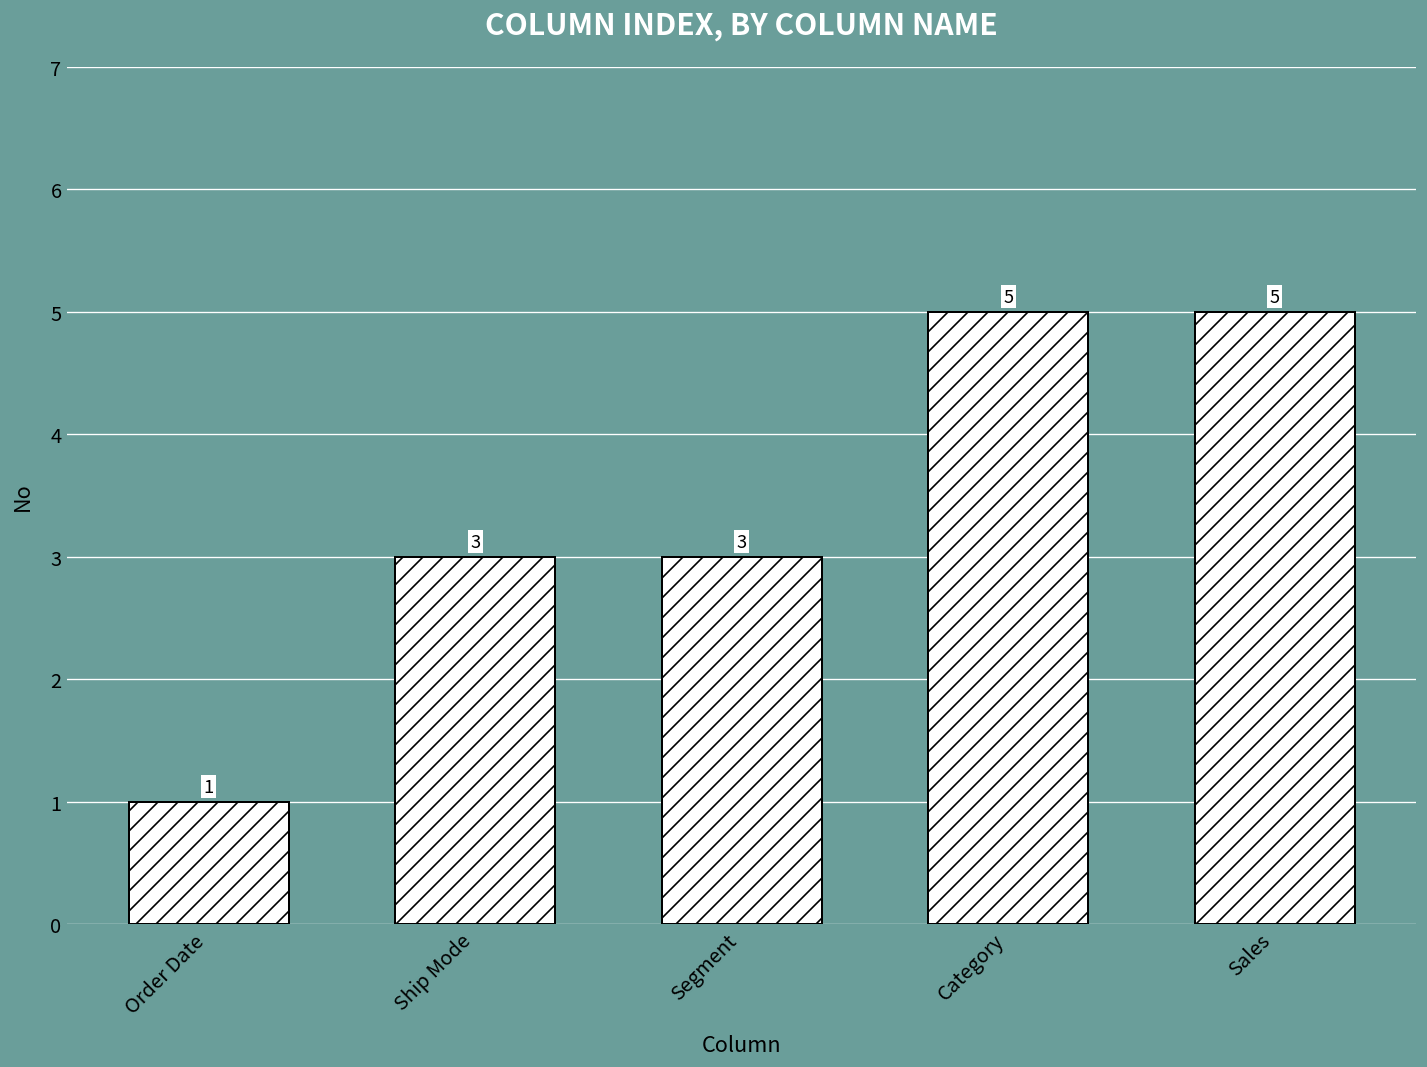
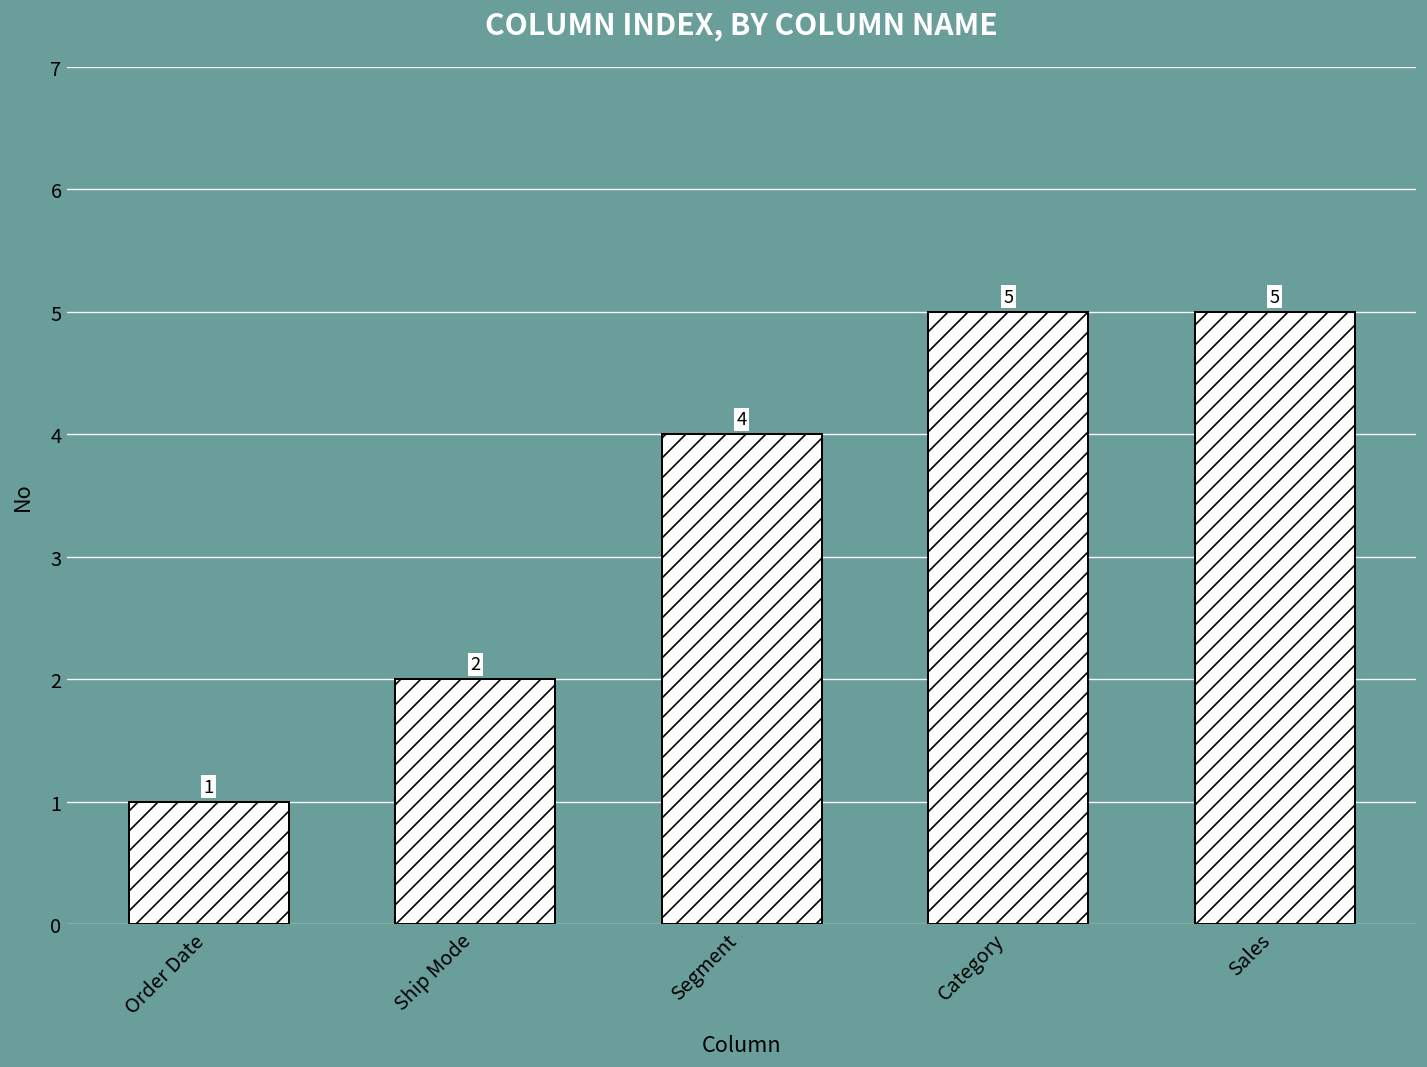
Ship Mode: 3 -> 2
Segment: 3 -> 4
